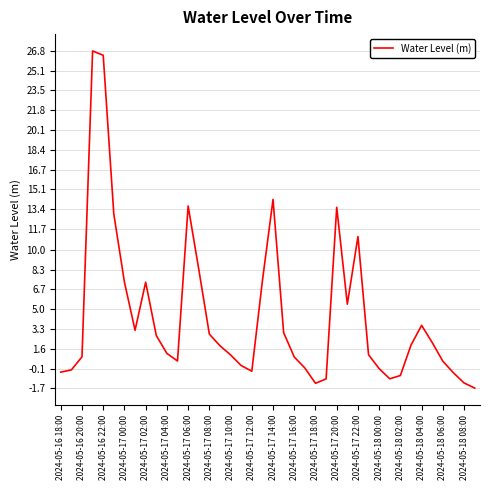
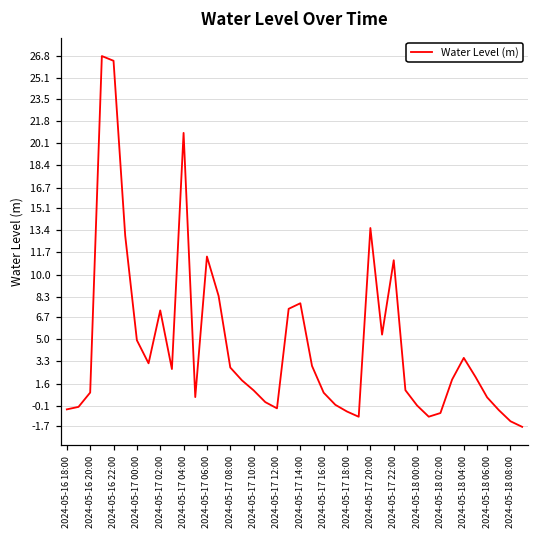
2024-05-17 00:00: 7.2 -> 4.9
2024-05-17 04:00: 1.2 -> 20.9
2024-05-17 06:00: 13.7 -> 11.4
2024-05-17 14:00: 14.2 -> 7.8
2024-05-17 18:00: -1.3 -> -0.6
